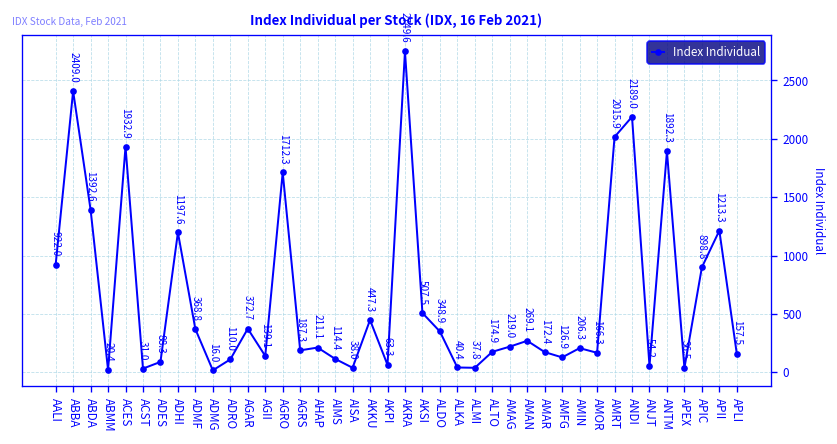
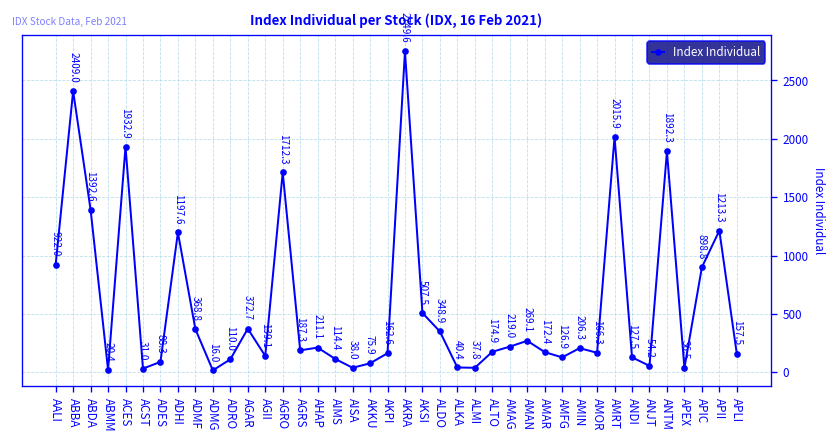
AKKU: 447.3 -> 75.9
AKPI: 63.3 -> 162.6
ANDI: 2189.0 -> 127.5
